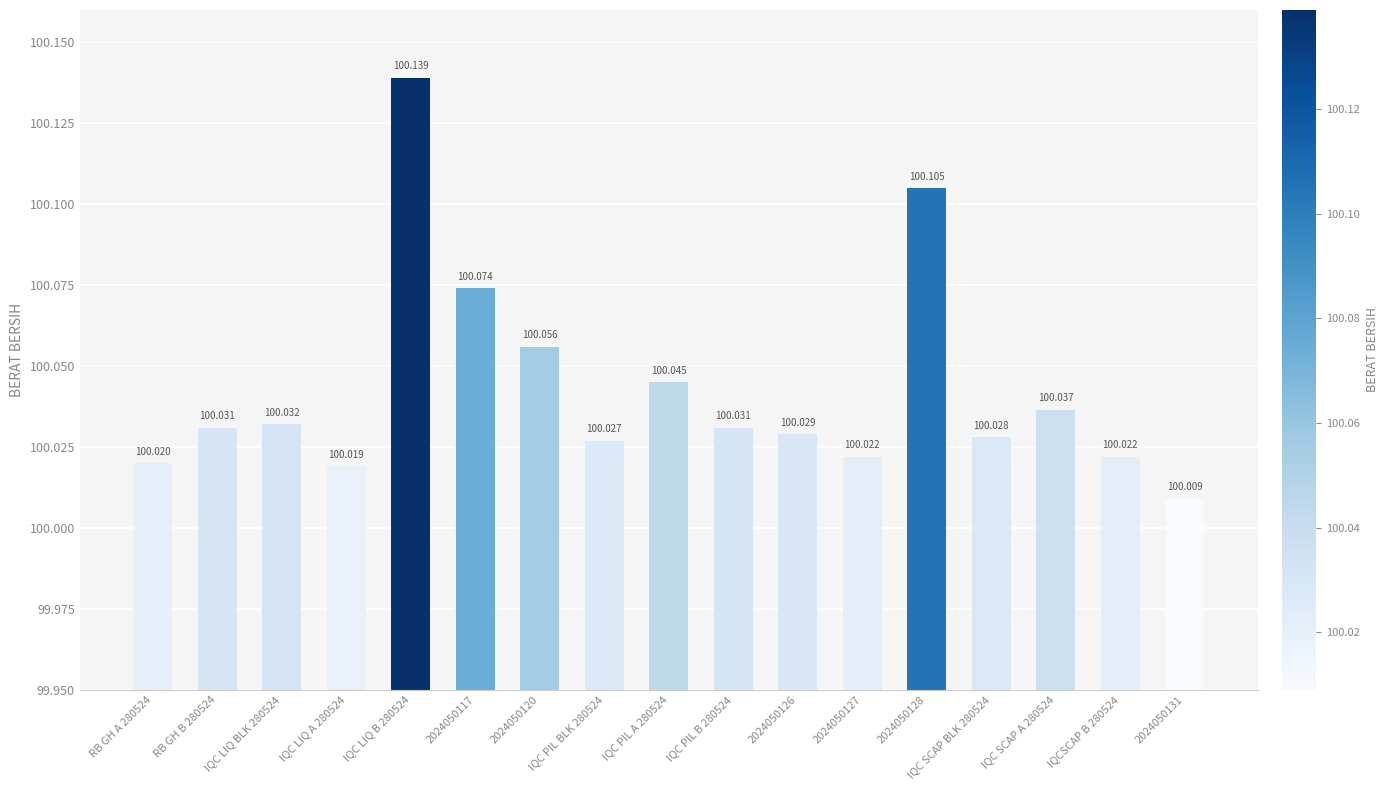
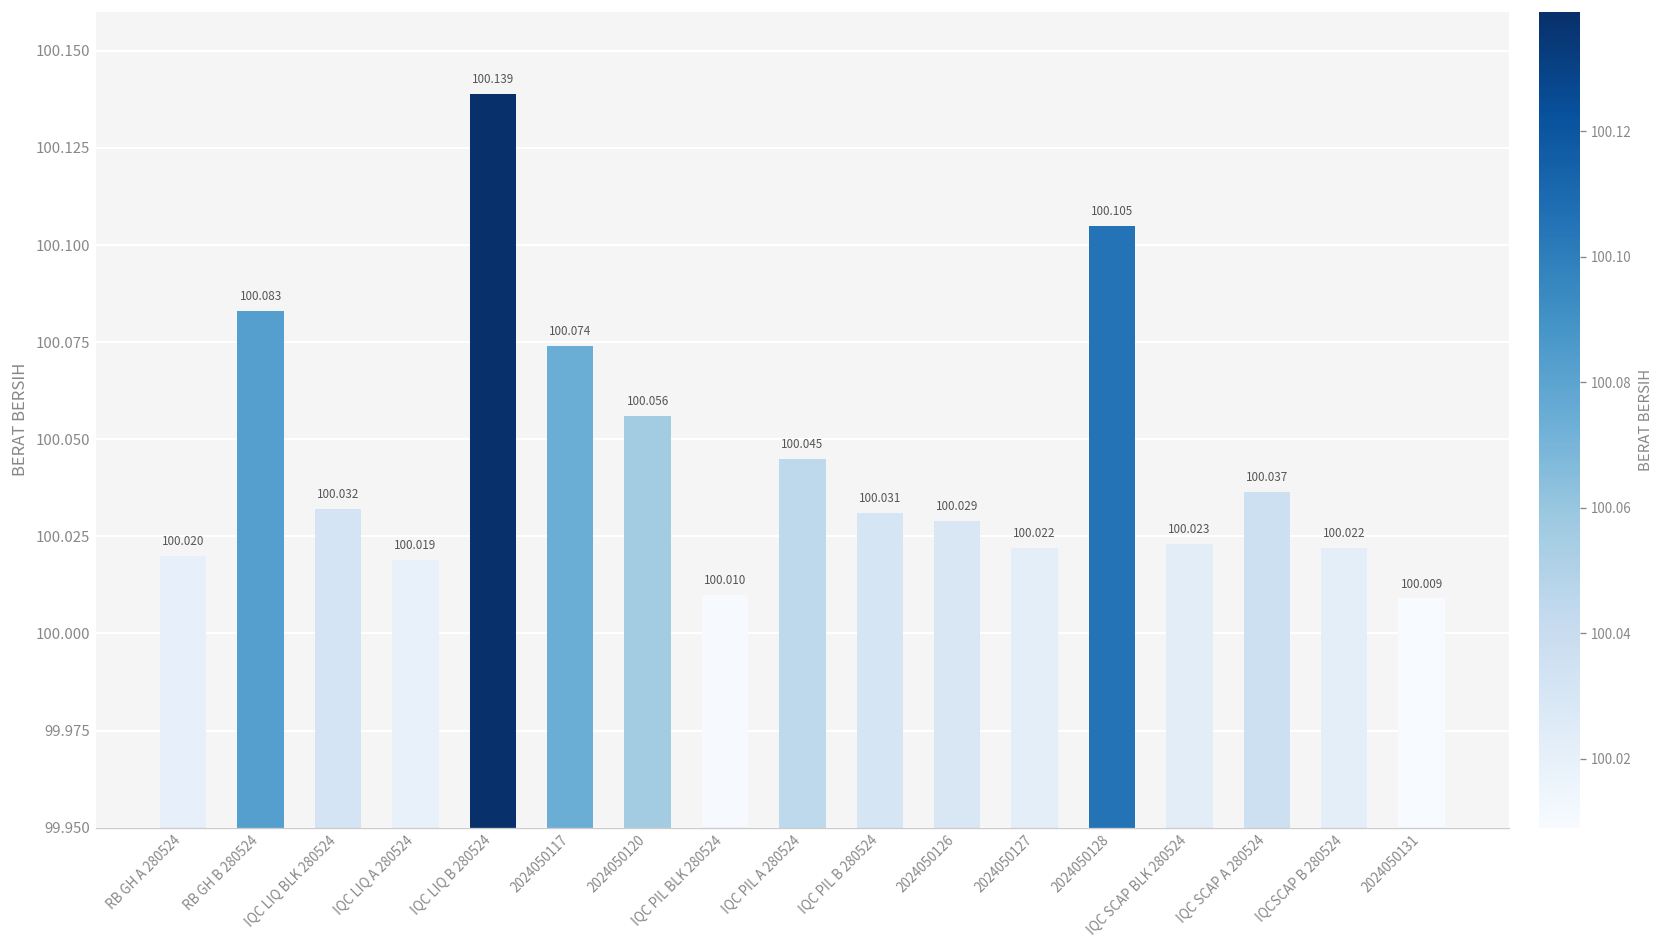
RB GH B 280524: 100.031 -> 100.083
IQC PIL BLK 280524: 100.027 -> 100.010
IQC SCAP BLK 280524: 100.028 -> 100.023
